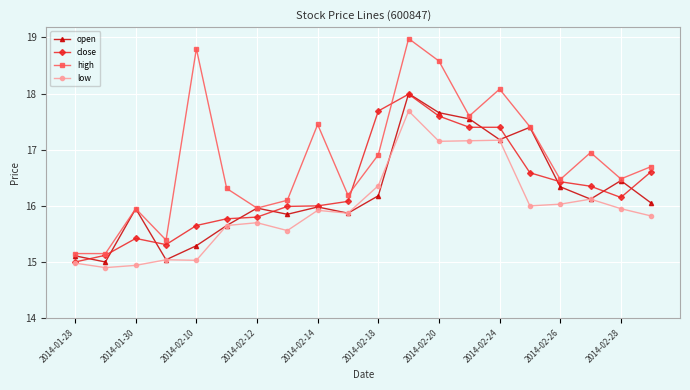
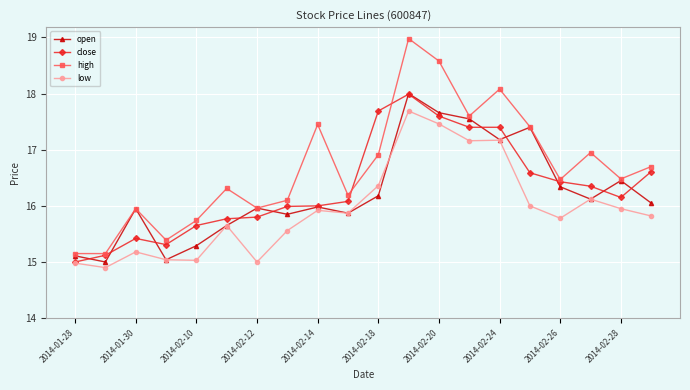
low, 2014-01-30: 14.9 -> 15.2
high, 2014-02-10: 18.8 -> 15.7
low, 2014-02-12: 15.7 -> 15.0
low, 2014-02-20: 17.2 -> 17.5
low, 2014-02-26: 16.0 -> 15.8
